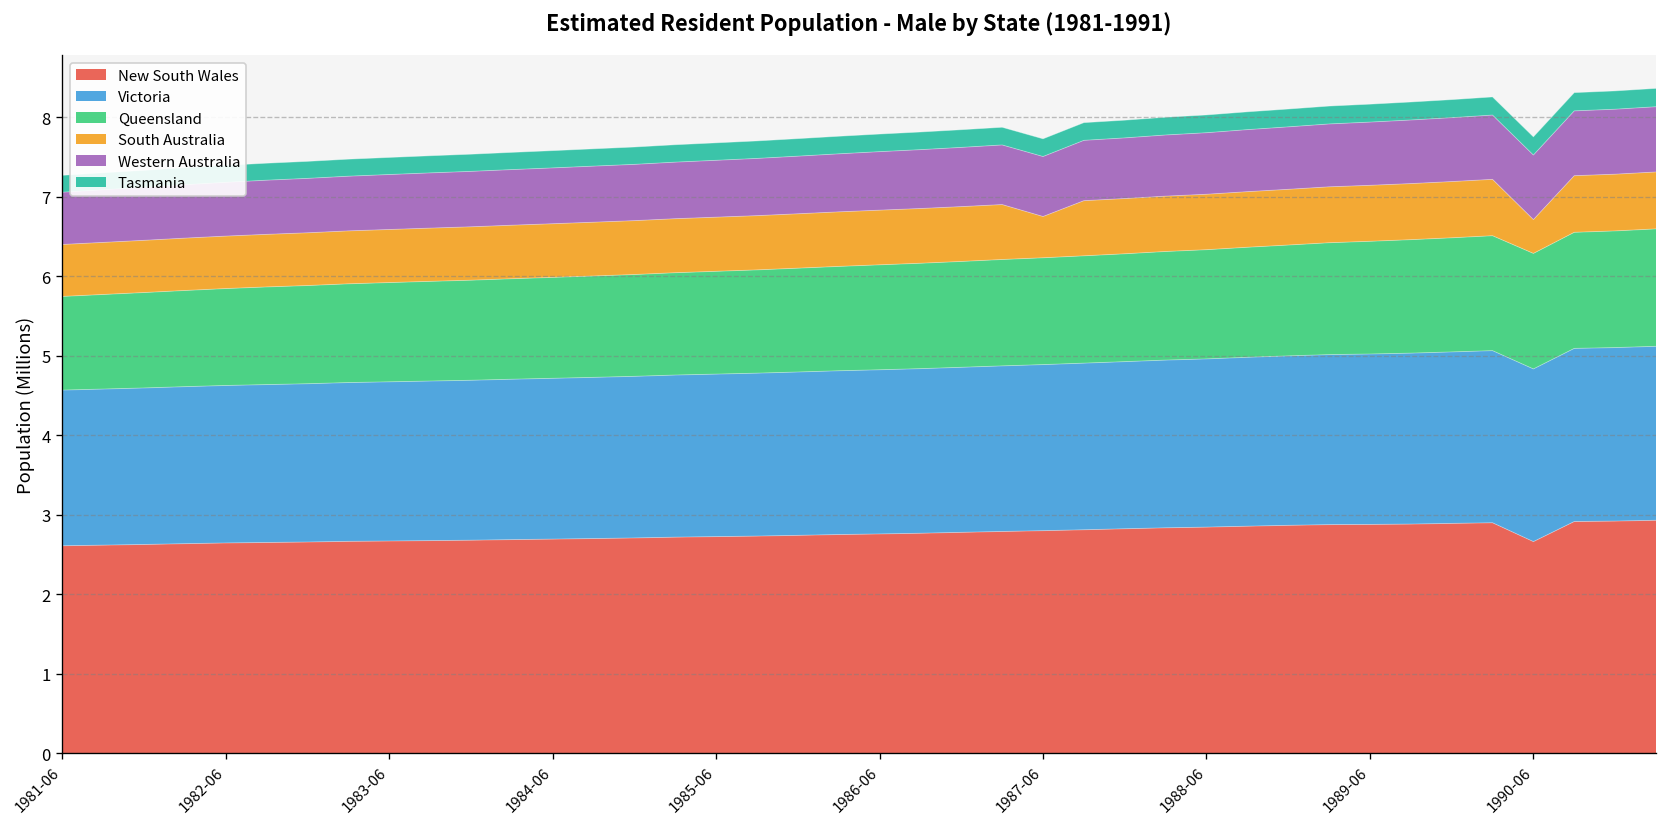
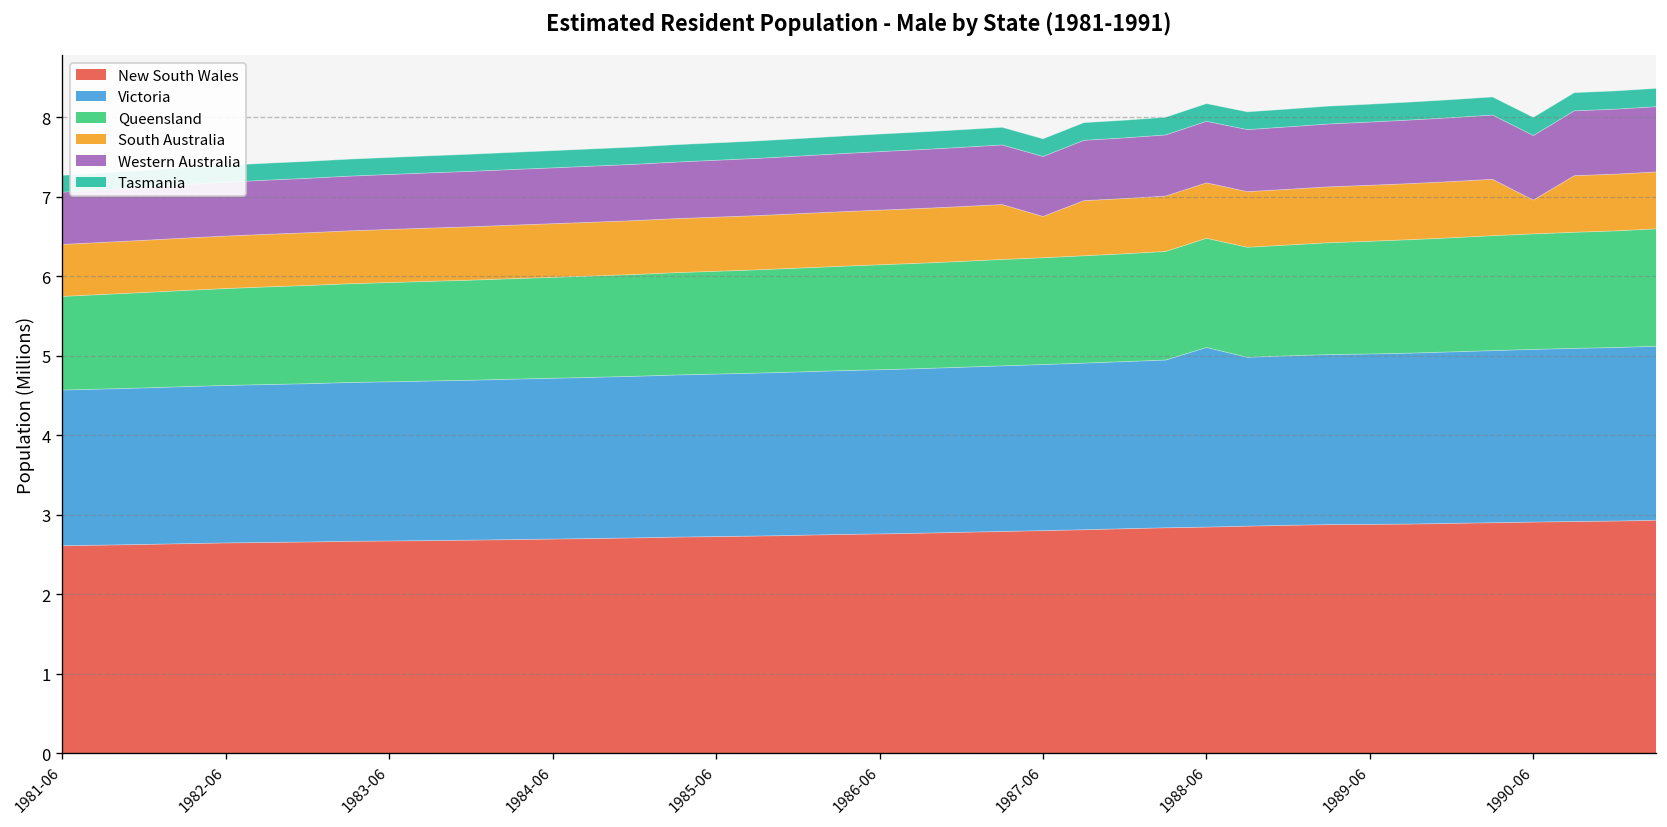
Victoria, 1988-06: 2.1 -> 2.3
New South Wales, 1990-06: 2.7 -> 2.9
